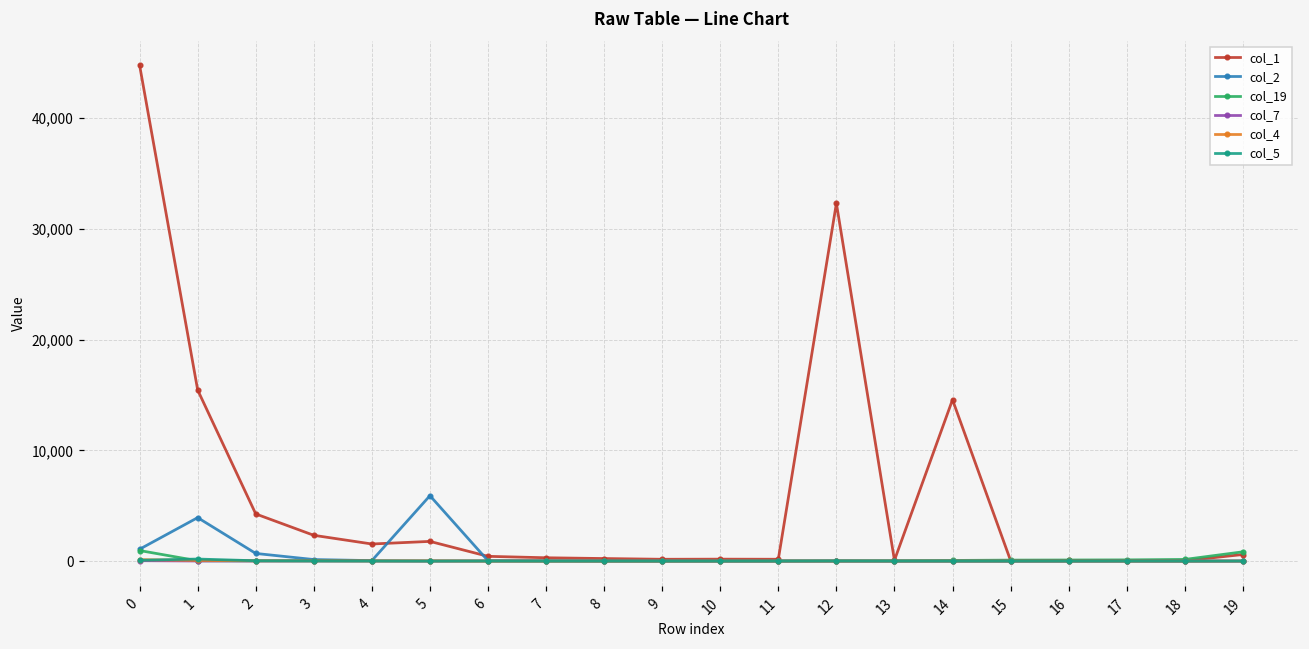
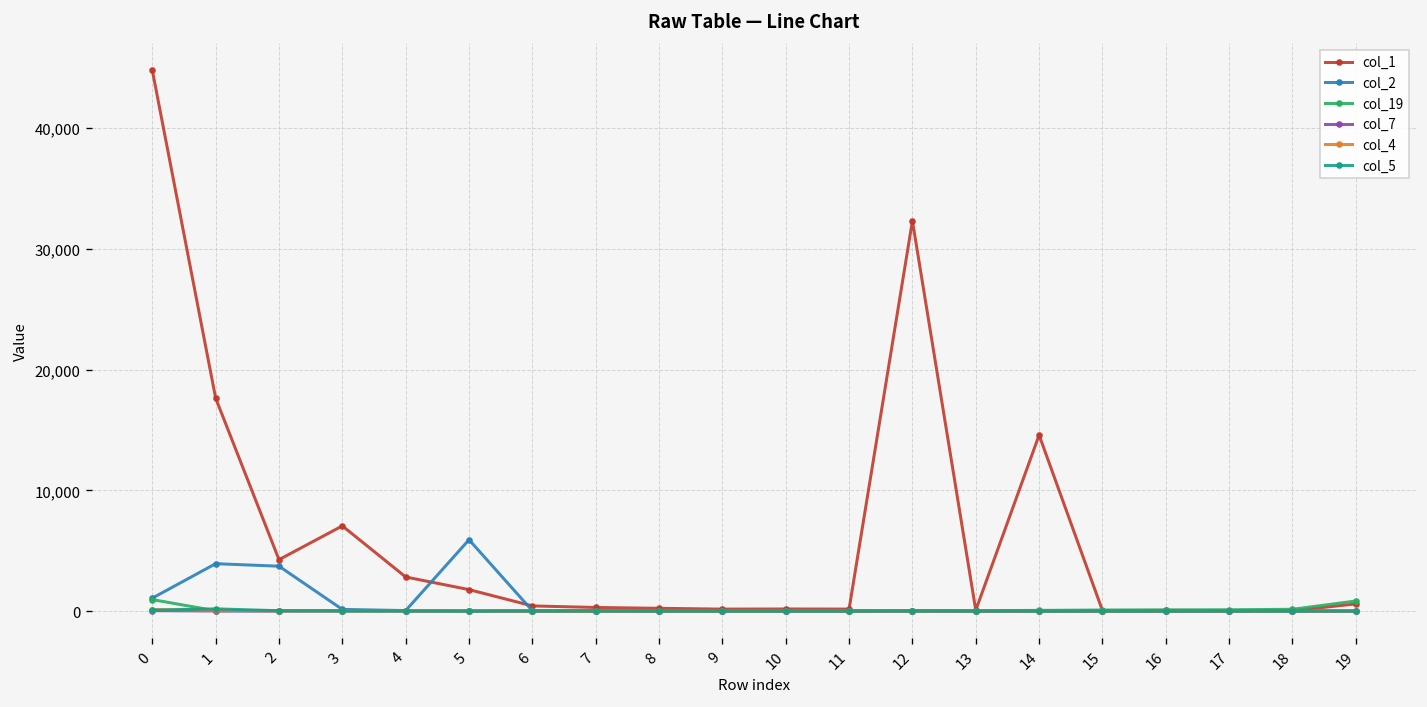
col_1, 1: 15,500 -> 17,600
col_2, 2: 700 -> 3,700
col_1, 3: 2,300 -> 7,100
col_1, 4: 1,500 -> 2,800
